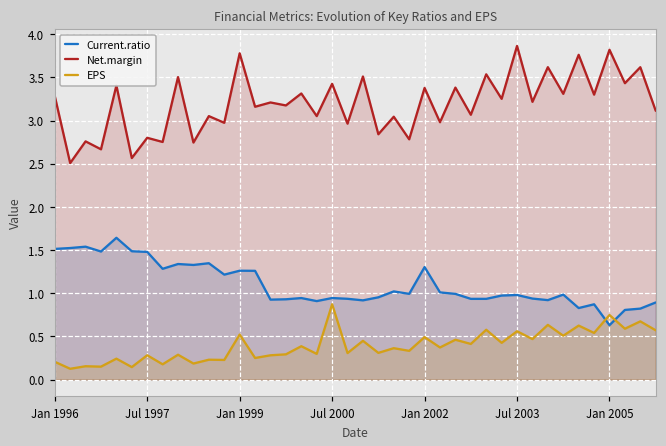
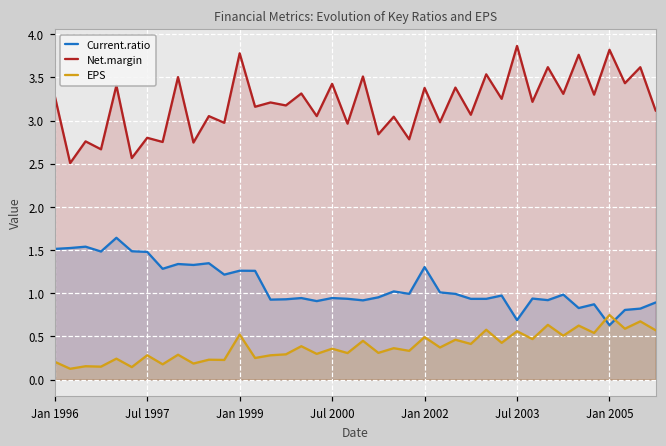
EPS, Jul 2000: 0.9 -> 0.4
Current.ratio, Jul 2003: 1.0 -> 0.7
